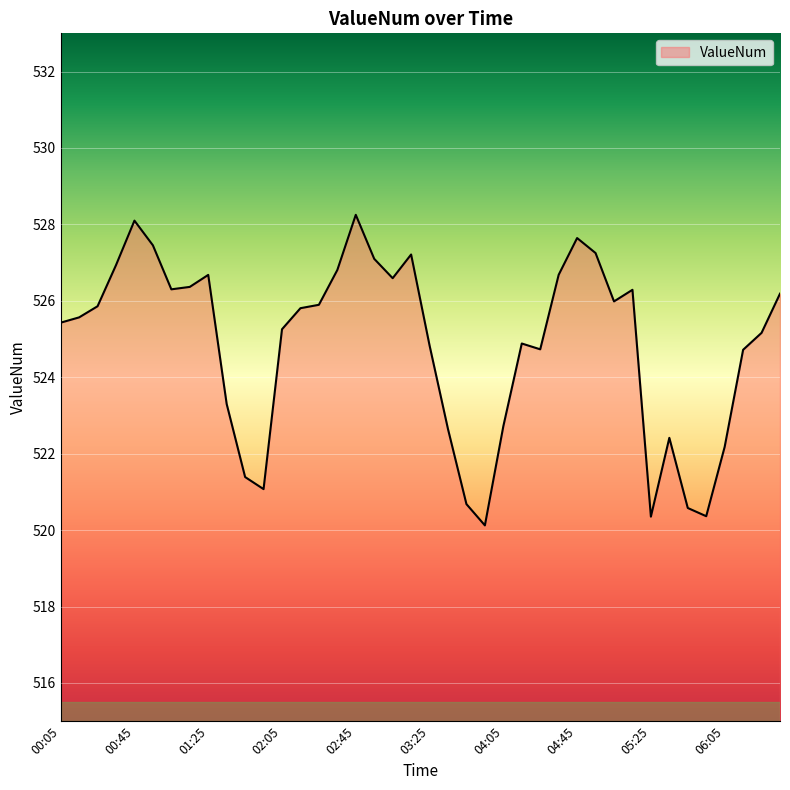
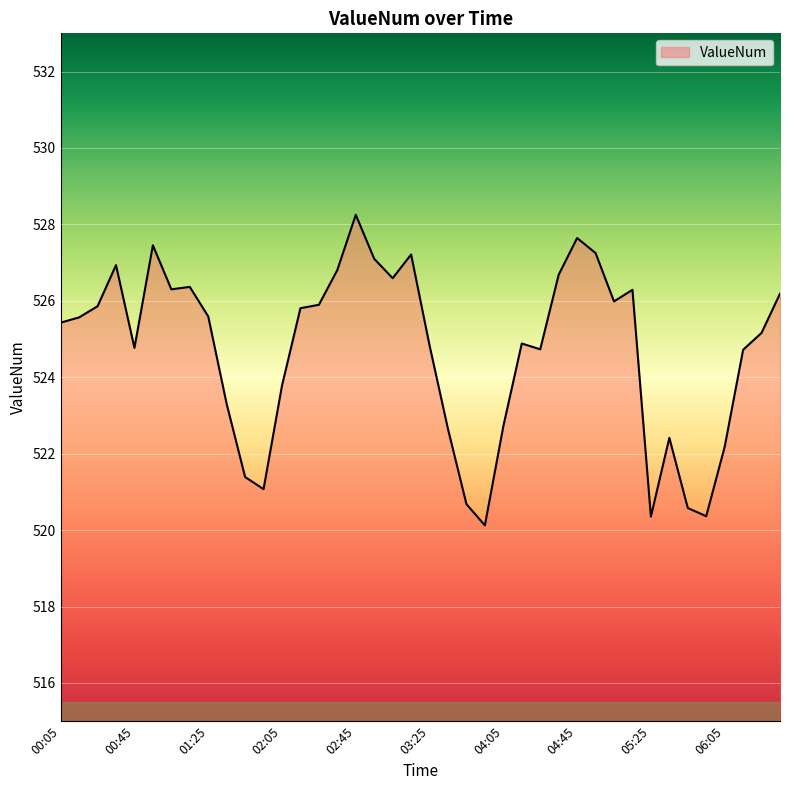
00:45: 528.1 -> 524.8
01:25: 526.7 -> 525.6
02:05: 525.3 -> 523.8
